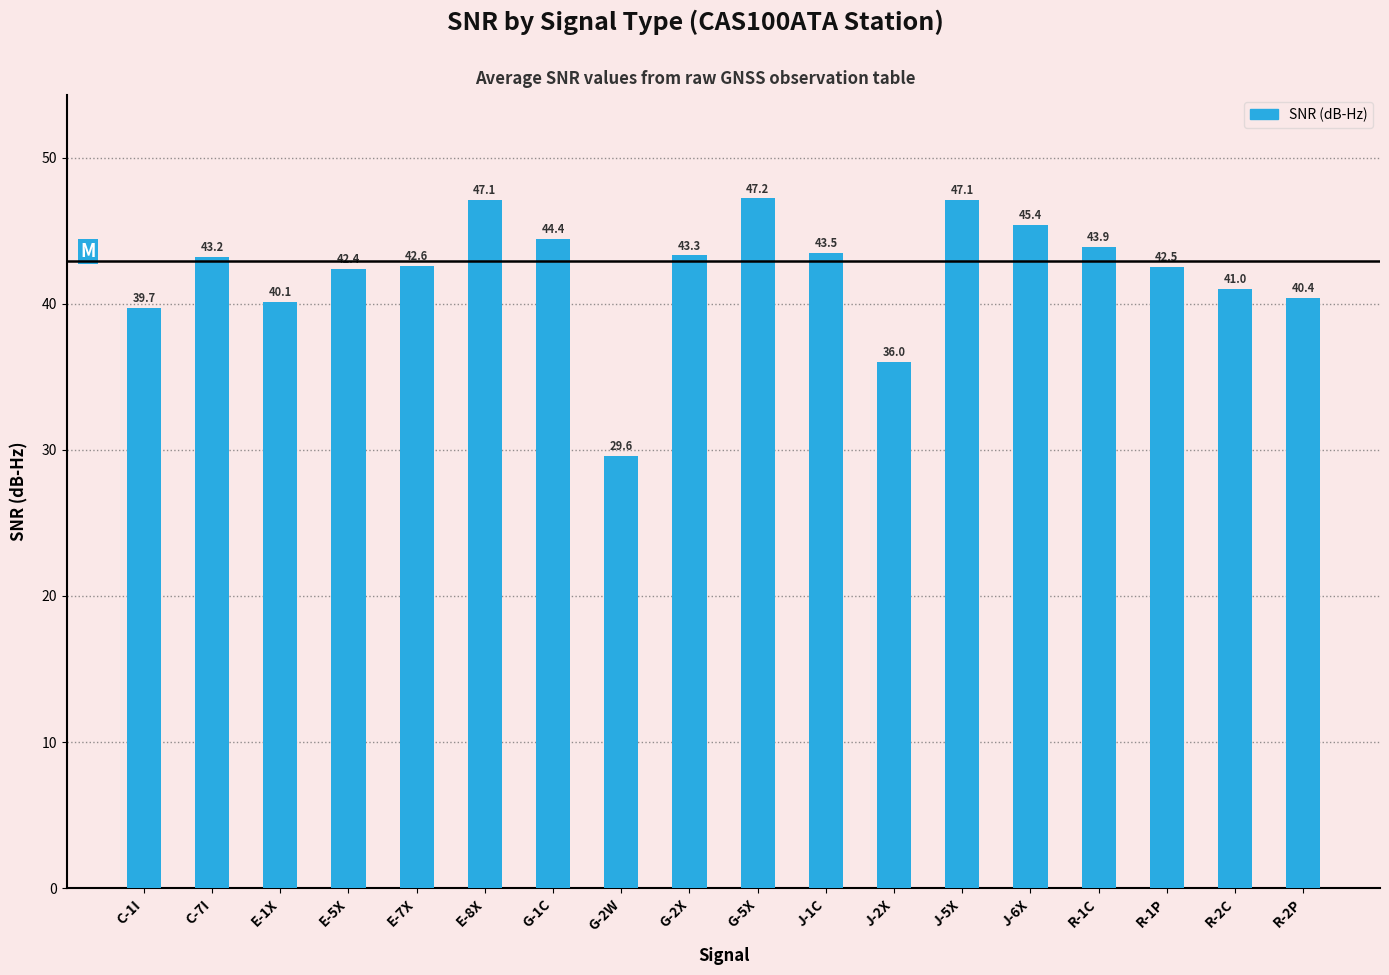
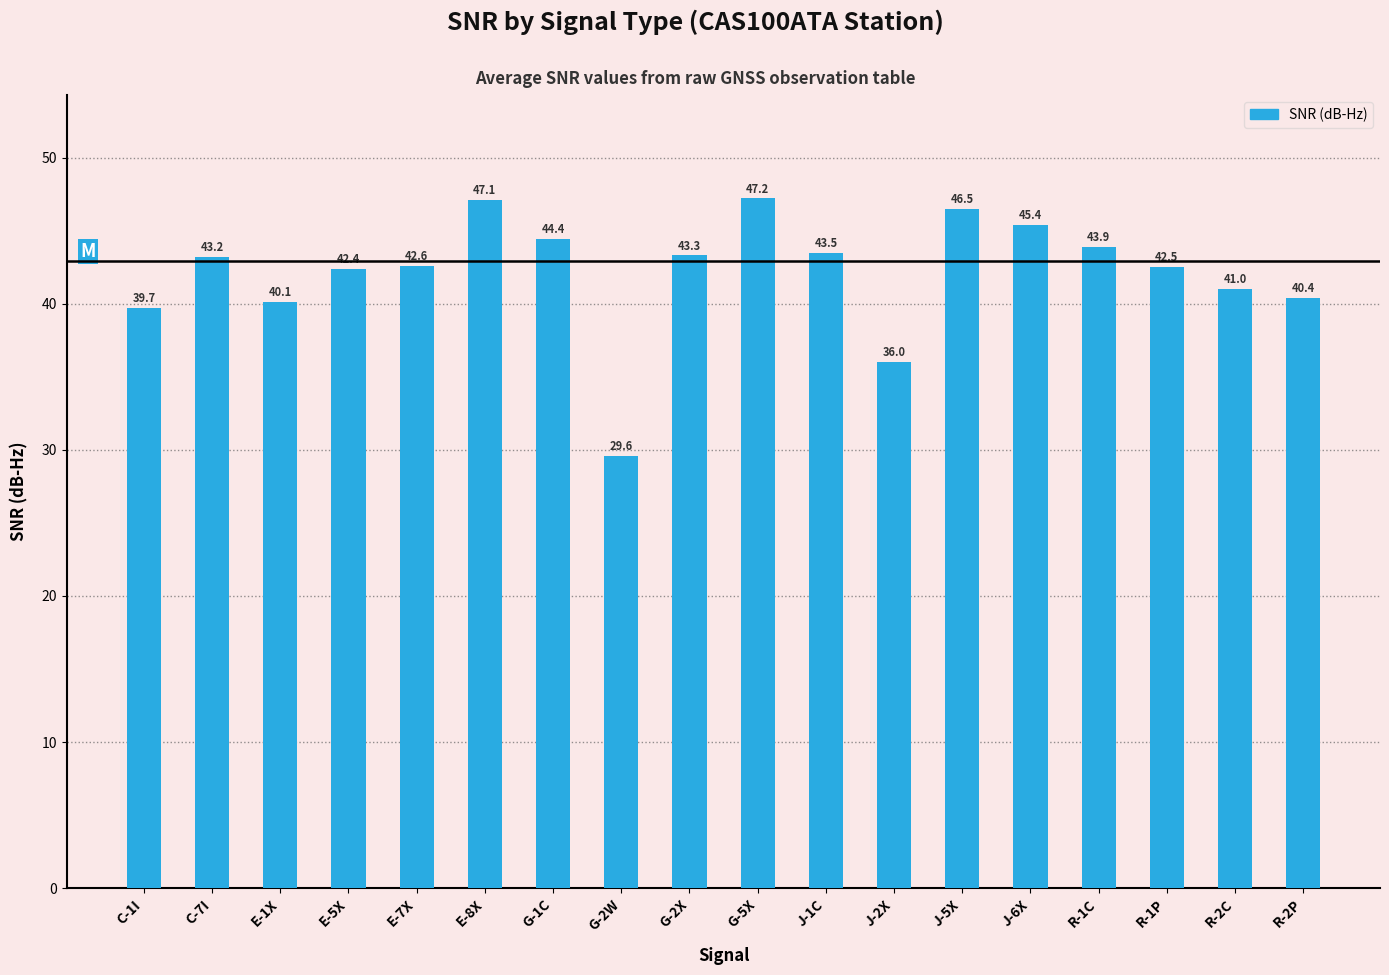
J-5X: 47.1 -> 46.5
